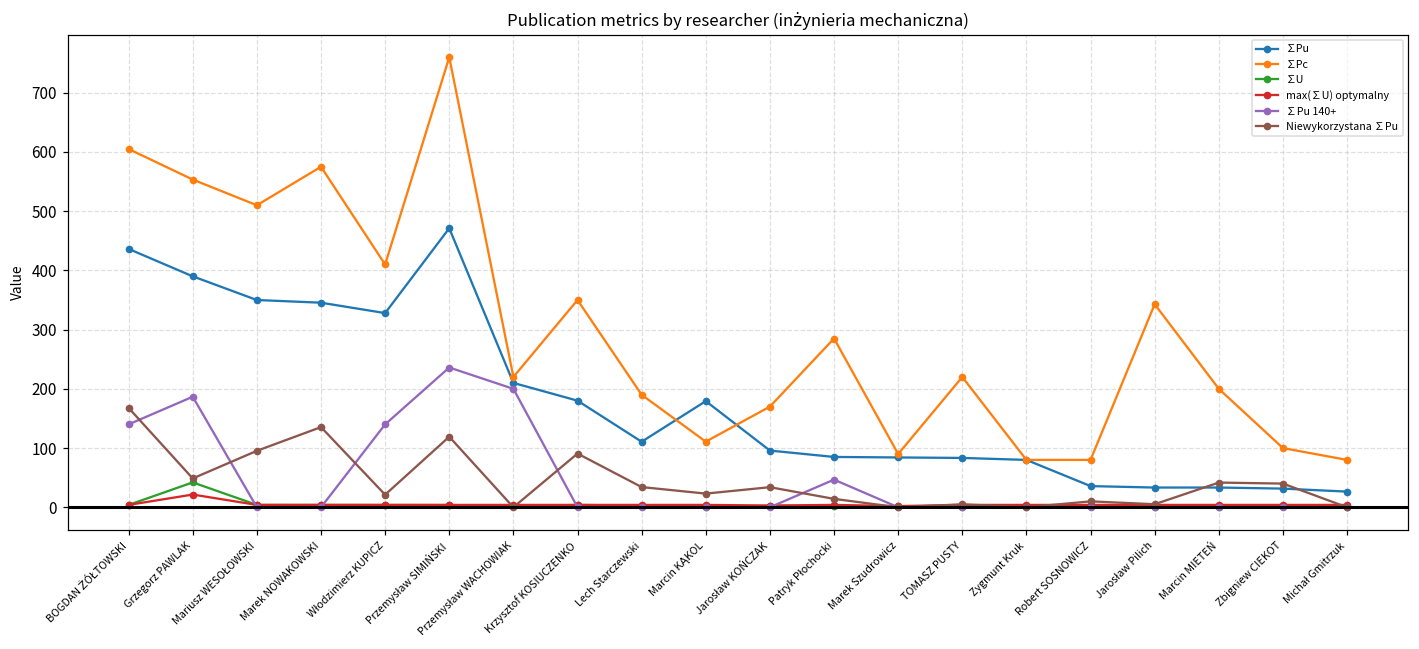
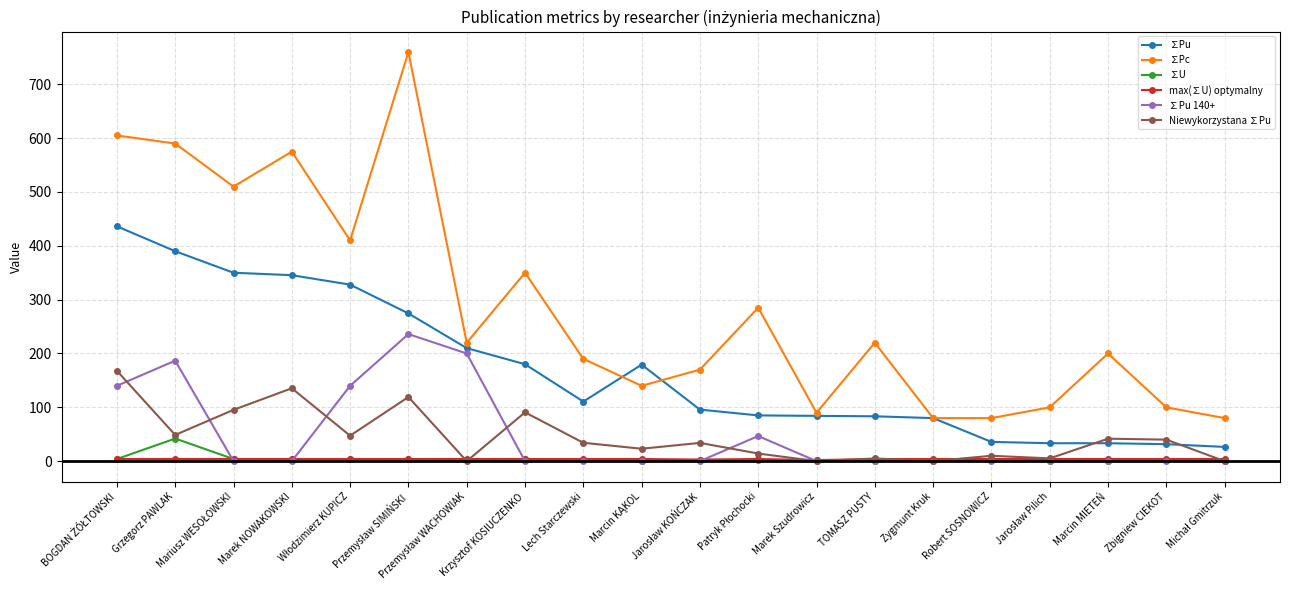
∑Pc, Grzegorz PAWLAK: 550 -> 590
max(∑U) optymalny, Grzegorz PAWLAK: 20 -> 0
Niewykorzystana ∑Pu, Włodzimierz KUPICZ: 20 -> 50
∑Pu, Przemysław SIMIŃSKI: 470 -> 270
∑Pc, Marcin KĄKOL: 110 -> 140
∑Pc, Jarosław Pilich: 340 -> 100
